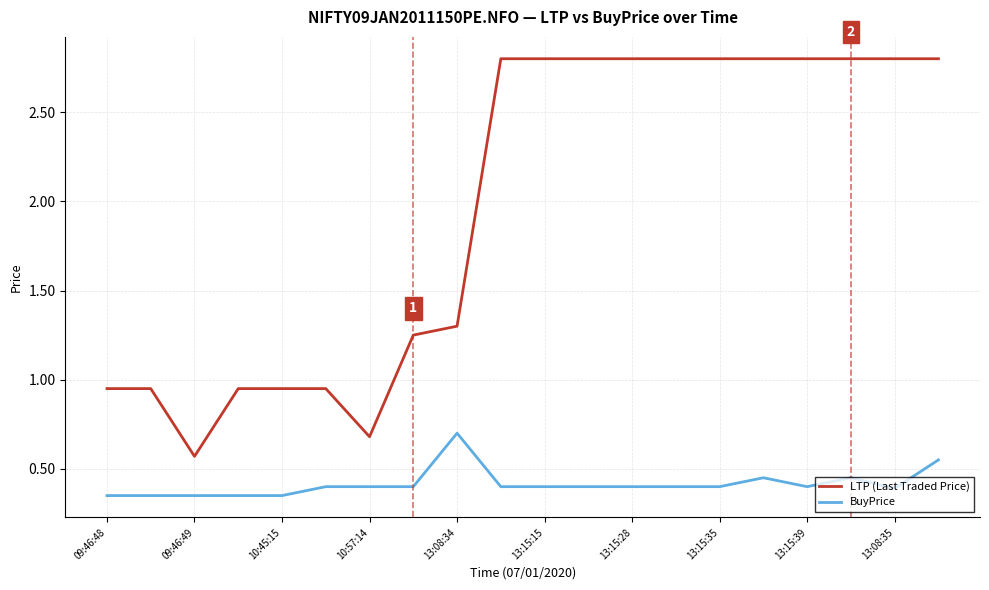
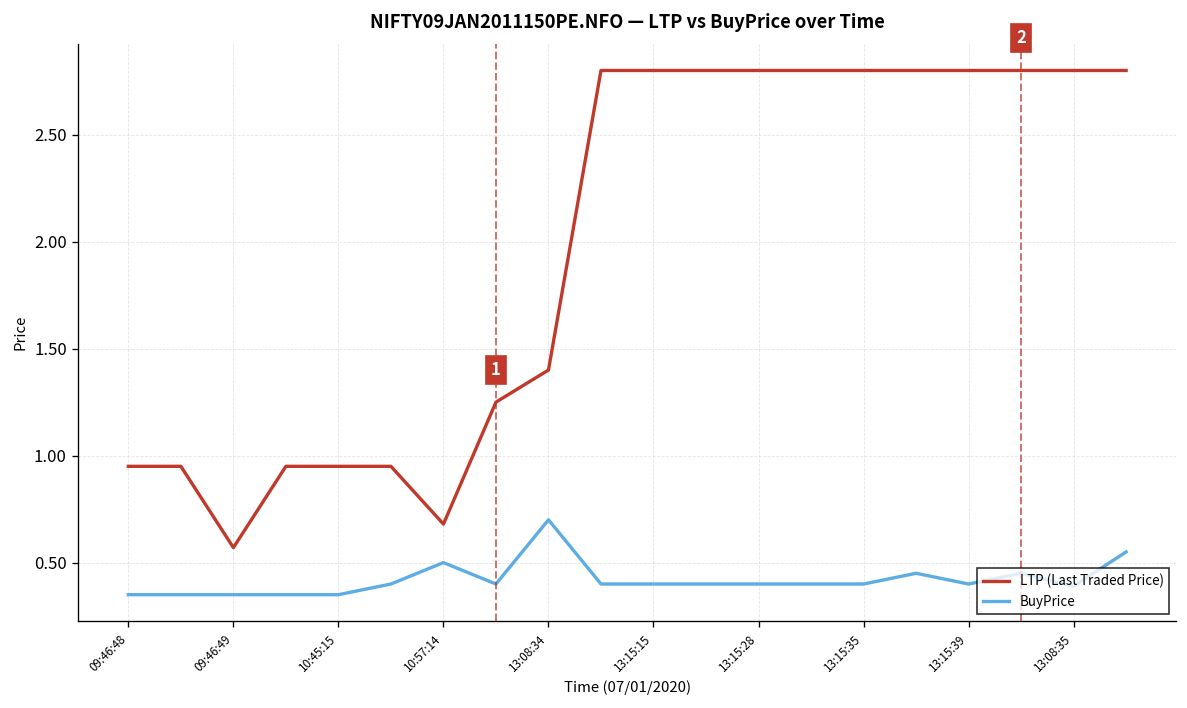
BuyPrice, 10:57:14: 0.4 -> 0.5
LTP (Last Traded Price), 13:08:34: 1.3 -> 1.4
